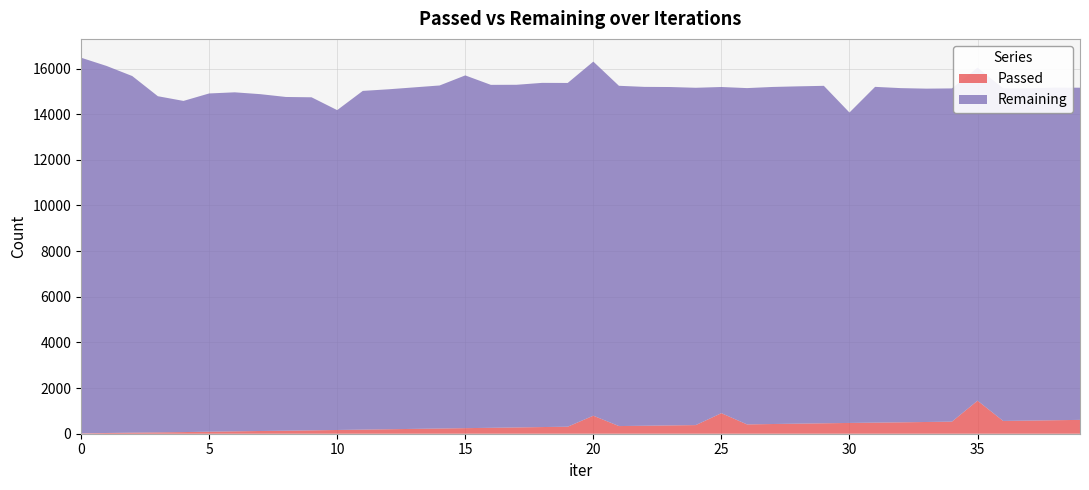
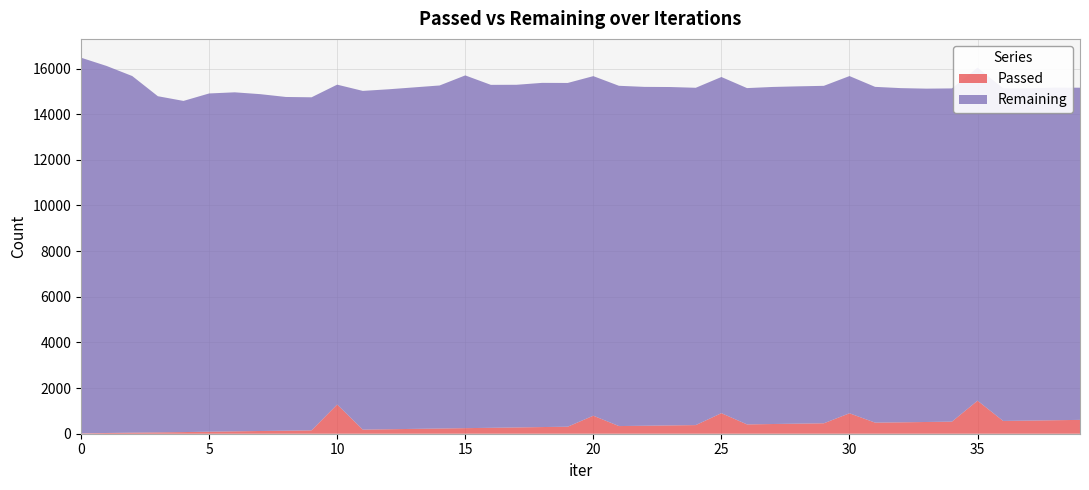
Passed, 10: 200 -> 1300
Remaining, 20: 15500 -> 14900
Remaining, 25: 14300 -> 14700
Passed, 30: 500 -> 900
Remaining, 30: 13600 -> 14800
